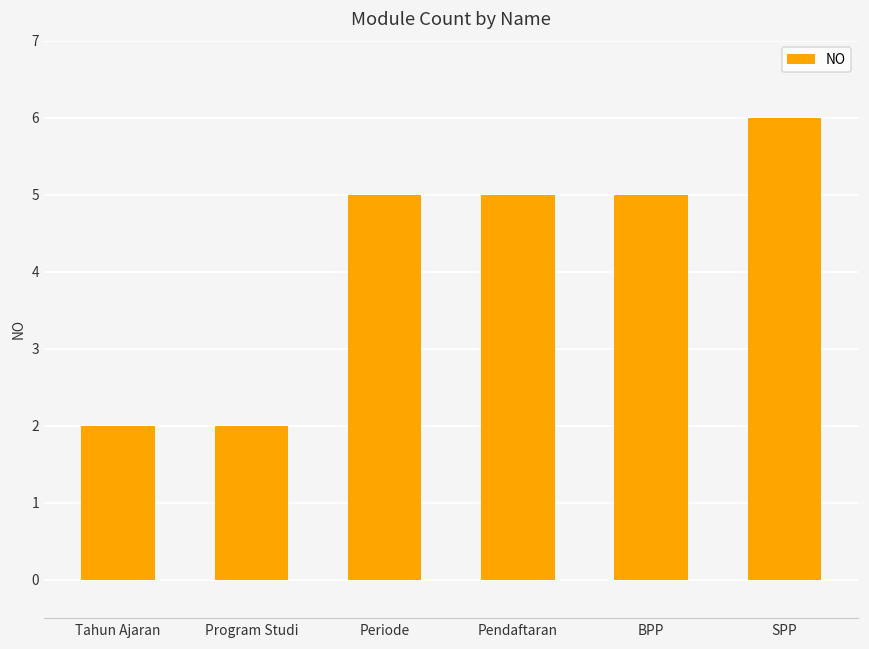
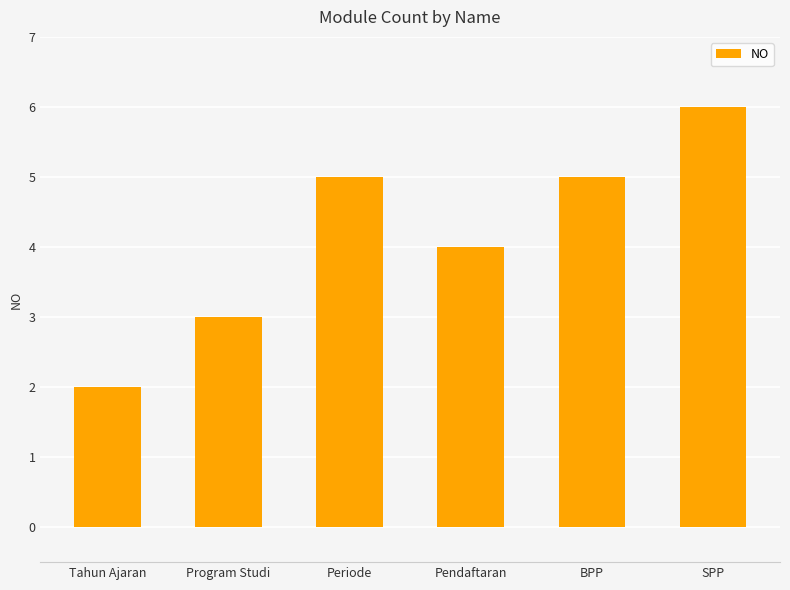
Program Studi: 2 -> 3
Pendaftaran: 5 -> 4
